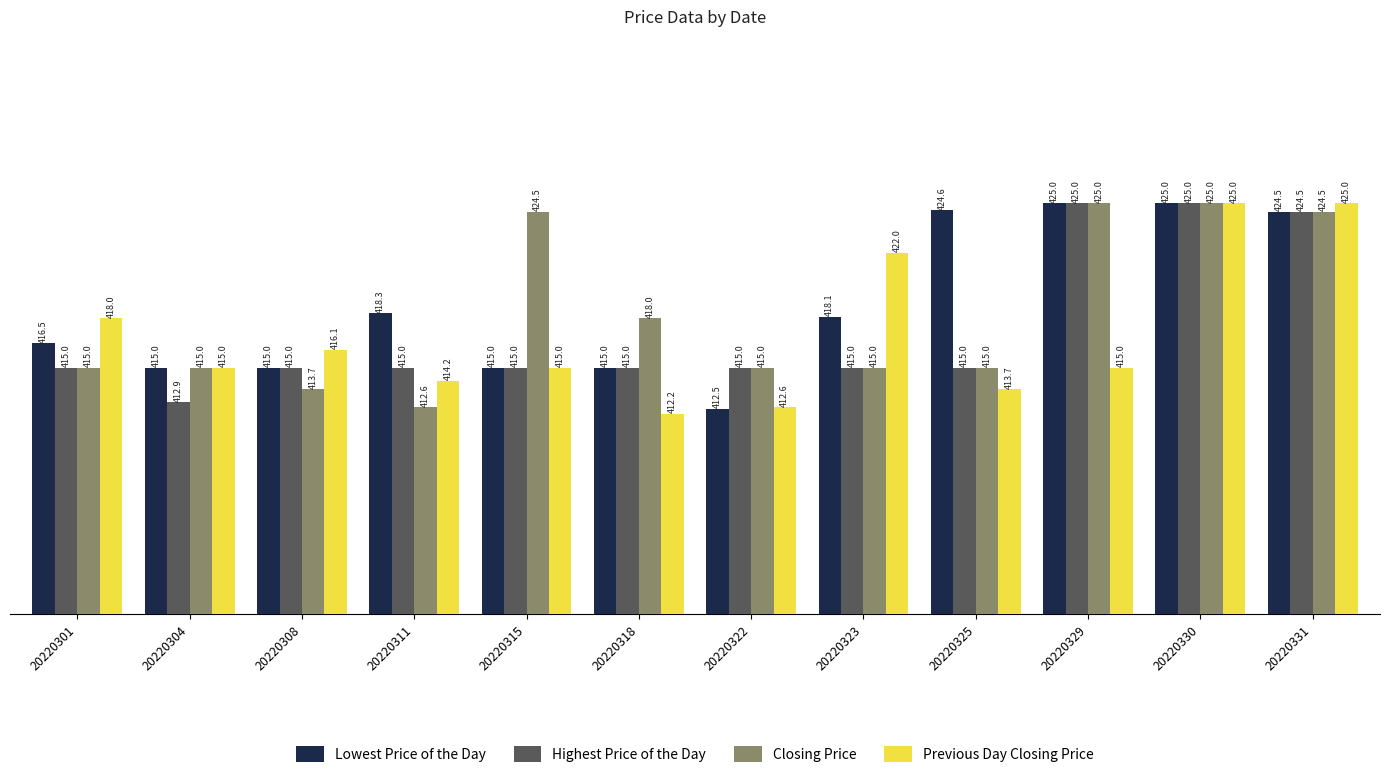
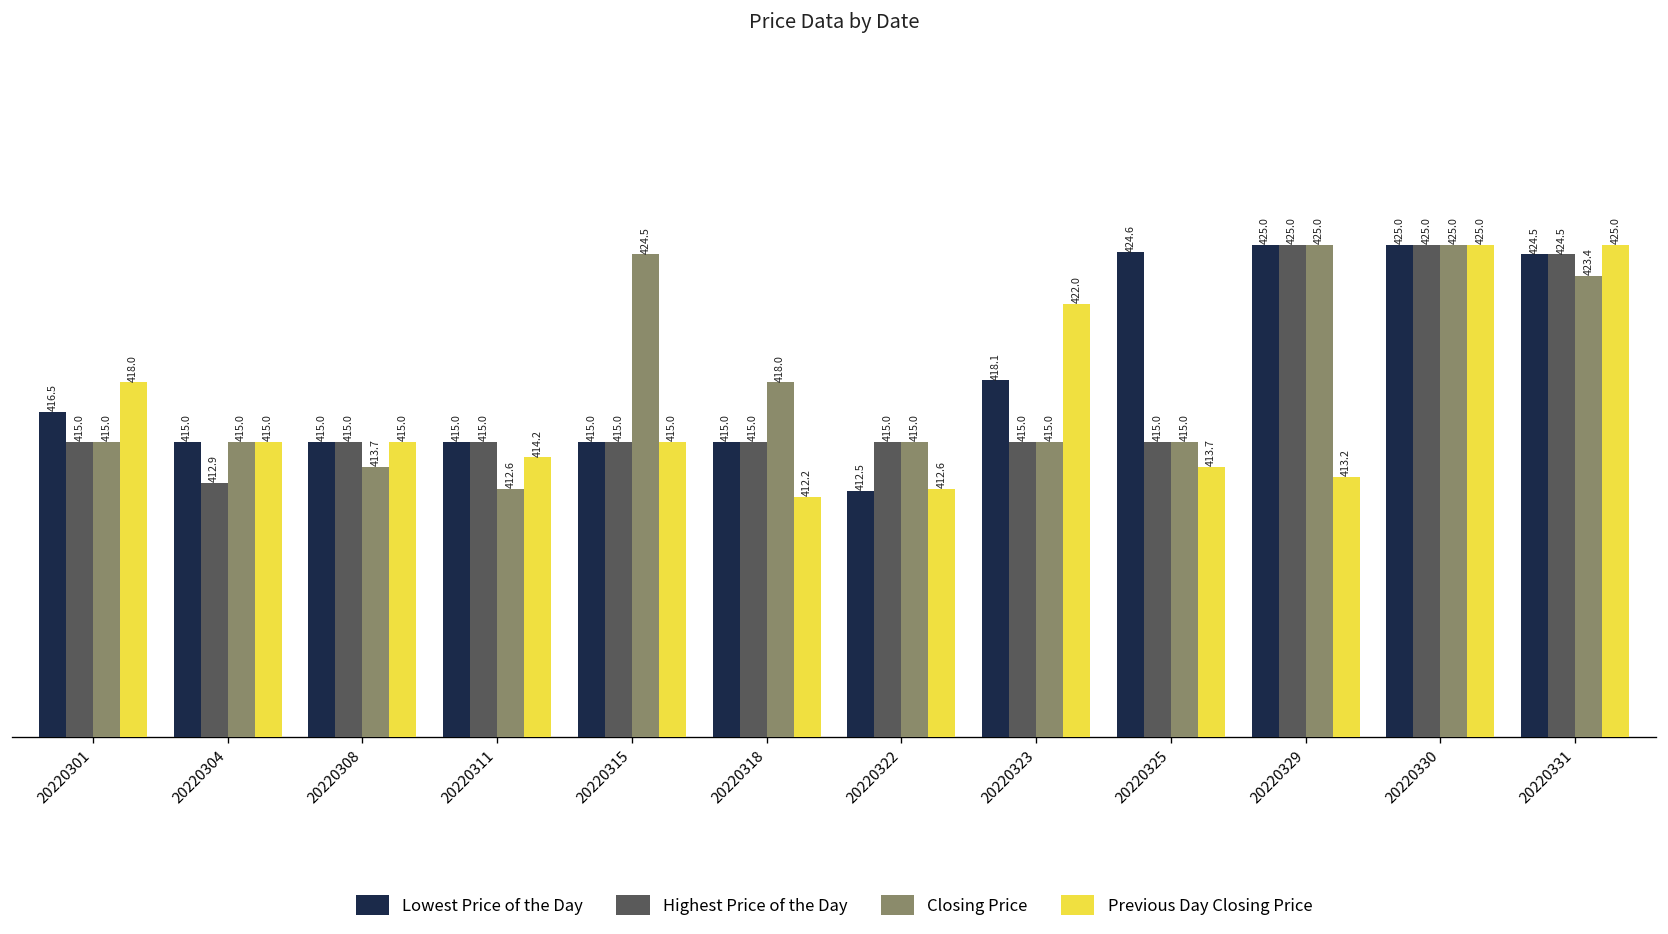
Previous Day Closing Price, 20220308: 416.1 -> 415.0
Lowest Price of the Day, 20220311: 418.3 -> 415.0
Previous Day Closing Price, 20220329: 415.0 -> 413.2
Closing Price, 20220331: 424.5 -> 423.4
